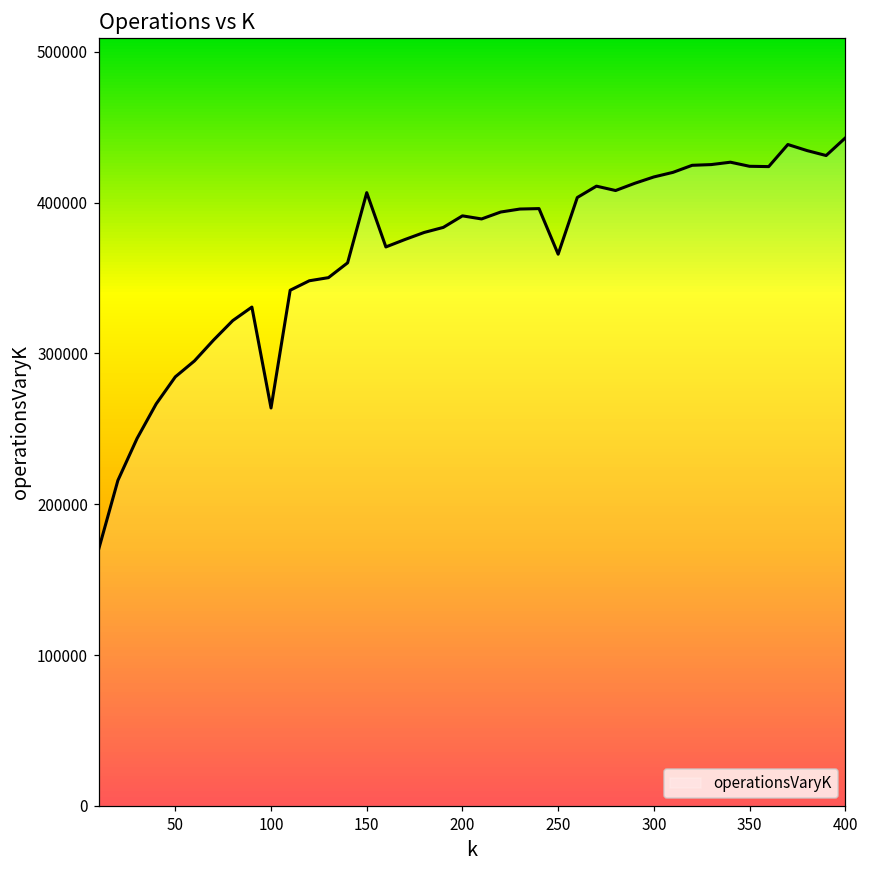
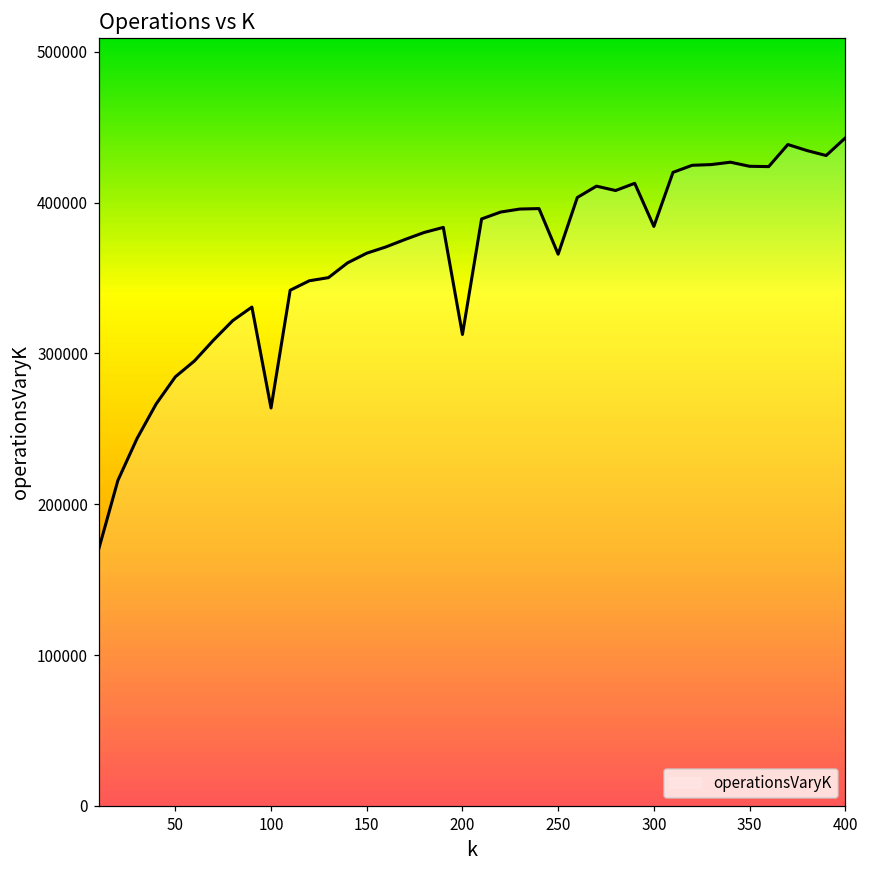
150: 407000 -> 366000
200: 391000 -> 313000
300: 417000 -> 384000
